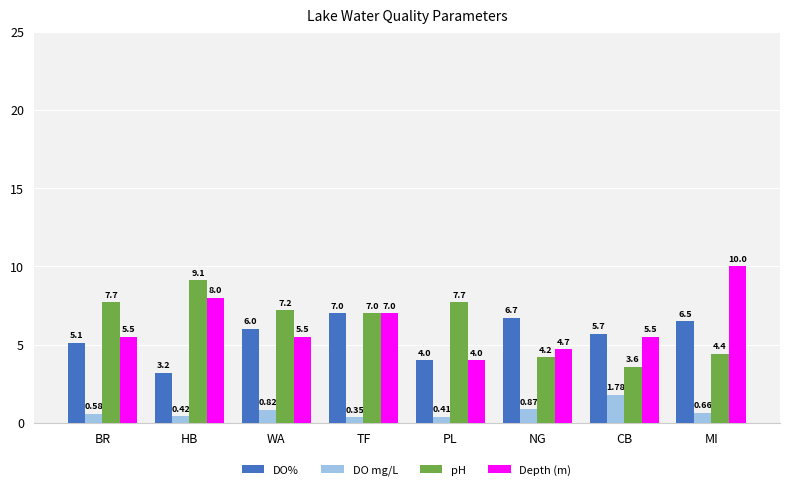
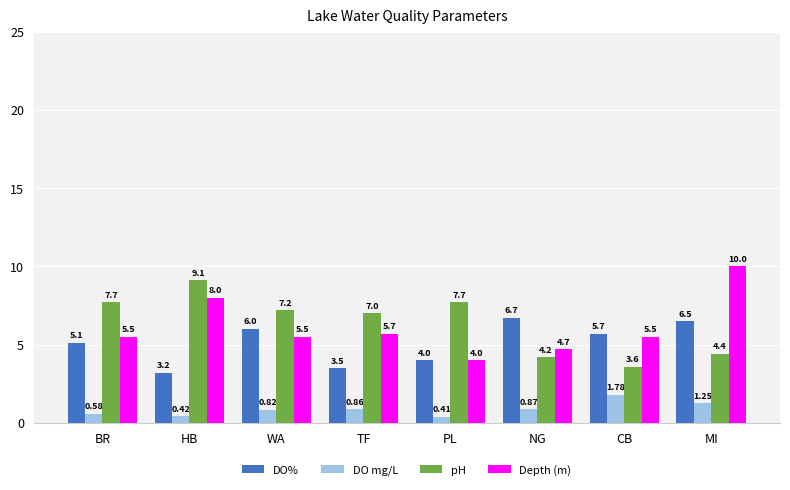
DO%, TF: 7.0 -> 3.5
DO mg/L, TF: 0.35 -> 0.86
Depth (m), TF: 7.0 -> 5.7
DO mg/L, MI: 0.66 -> 1.25
